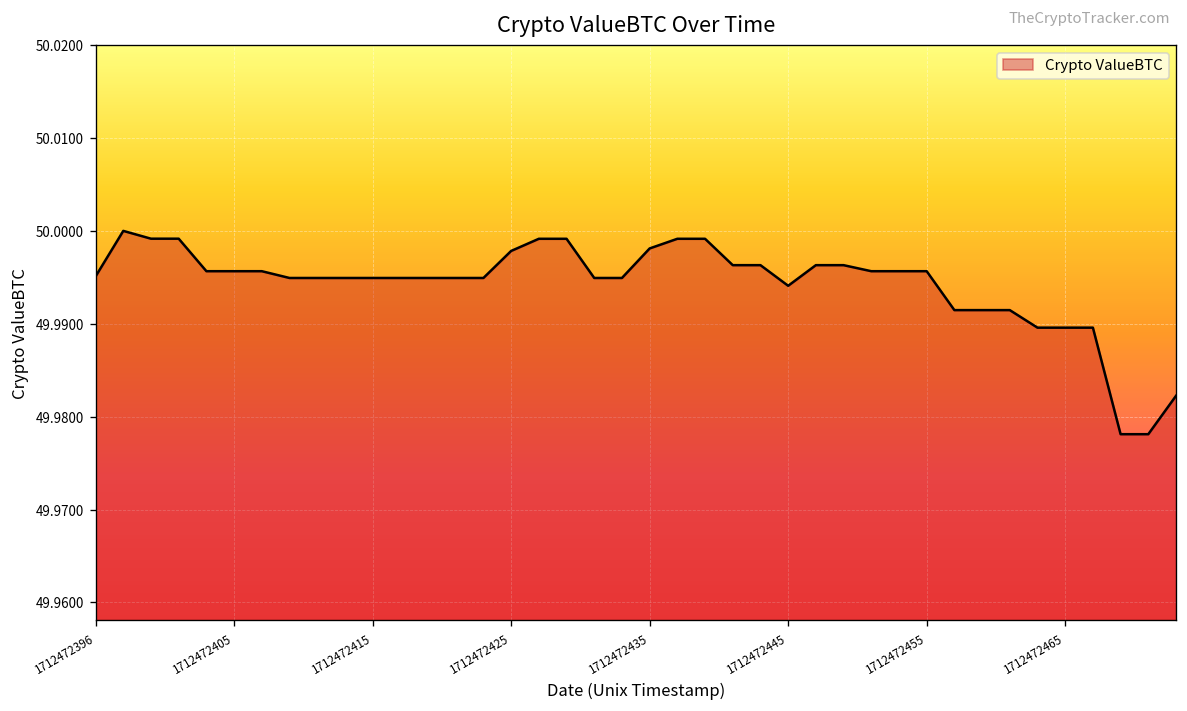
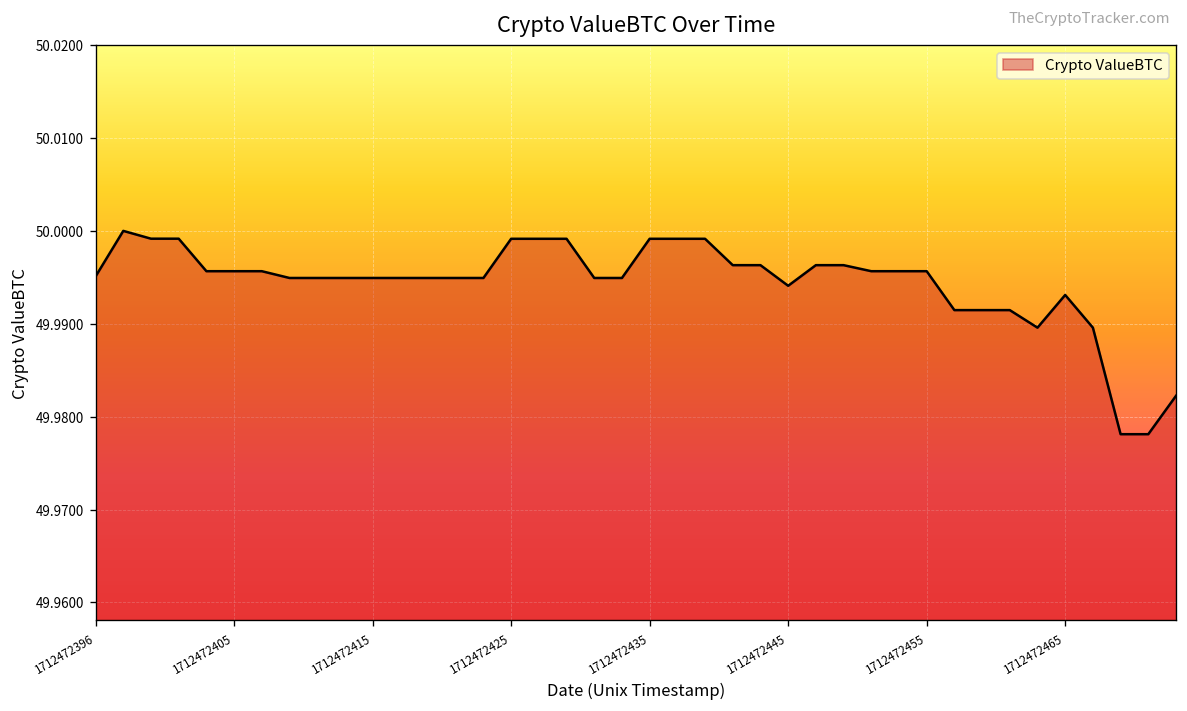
1712472425: 49.998 -> 49.999
1712472435: 49.998 -> 49.999
1712472465: 49.990 -> 49.993
